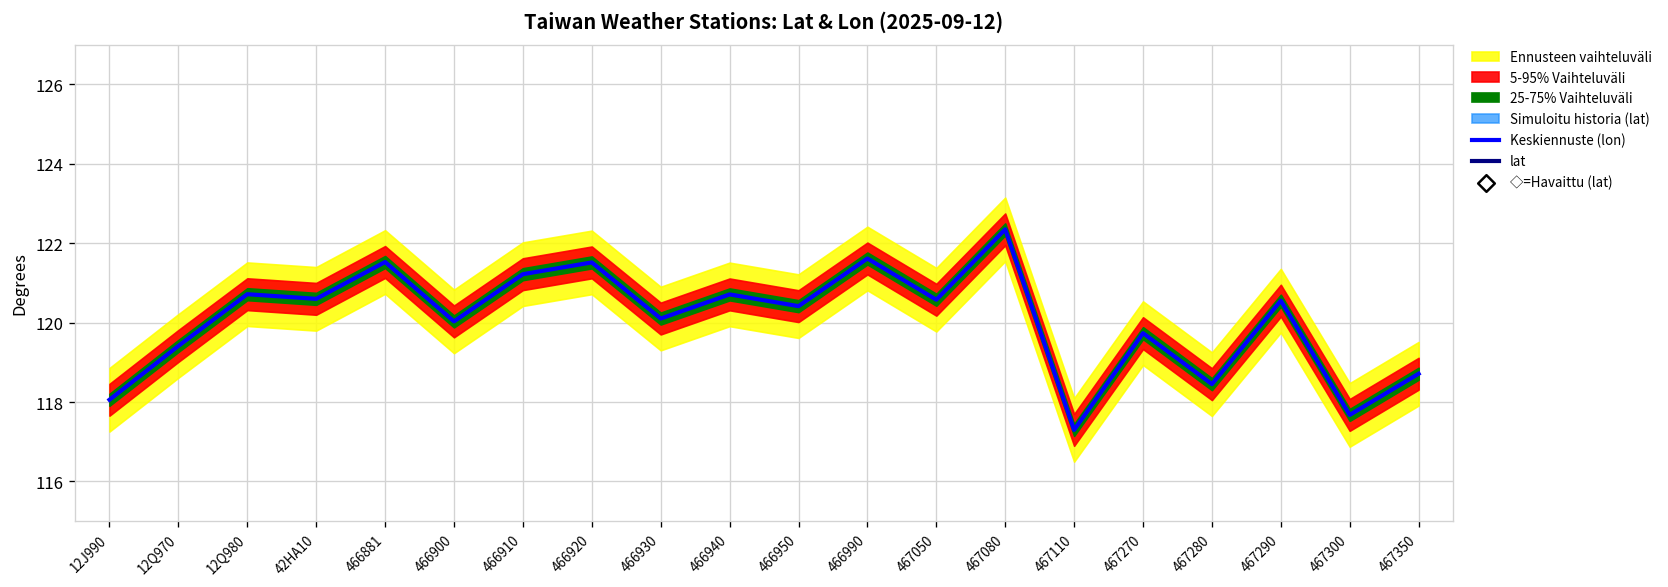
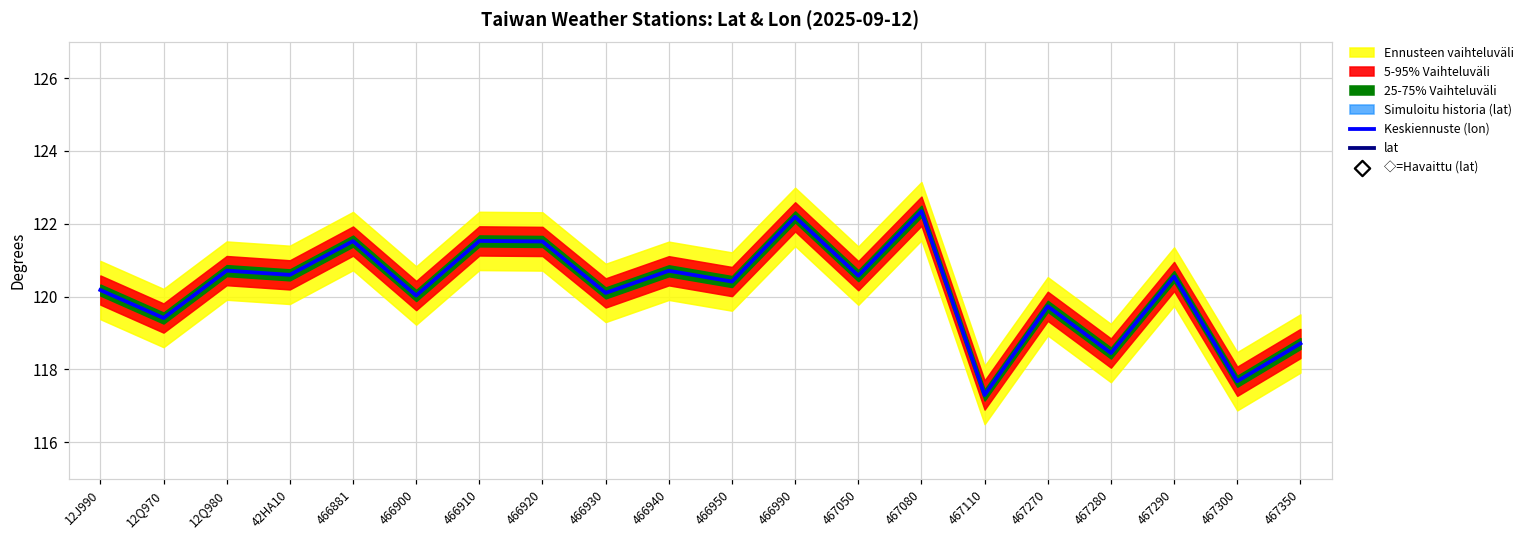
Keskiennuste (lon), 12J990: 118.1 -> 120.2
Keskiennuste (lon), 466910: 121.2 -> 121.5
Keskiennuste (lon), 466990: 121.6 -> 122.2
